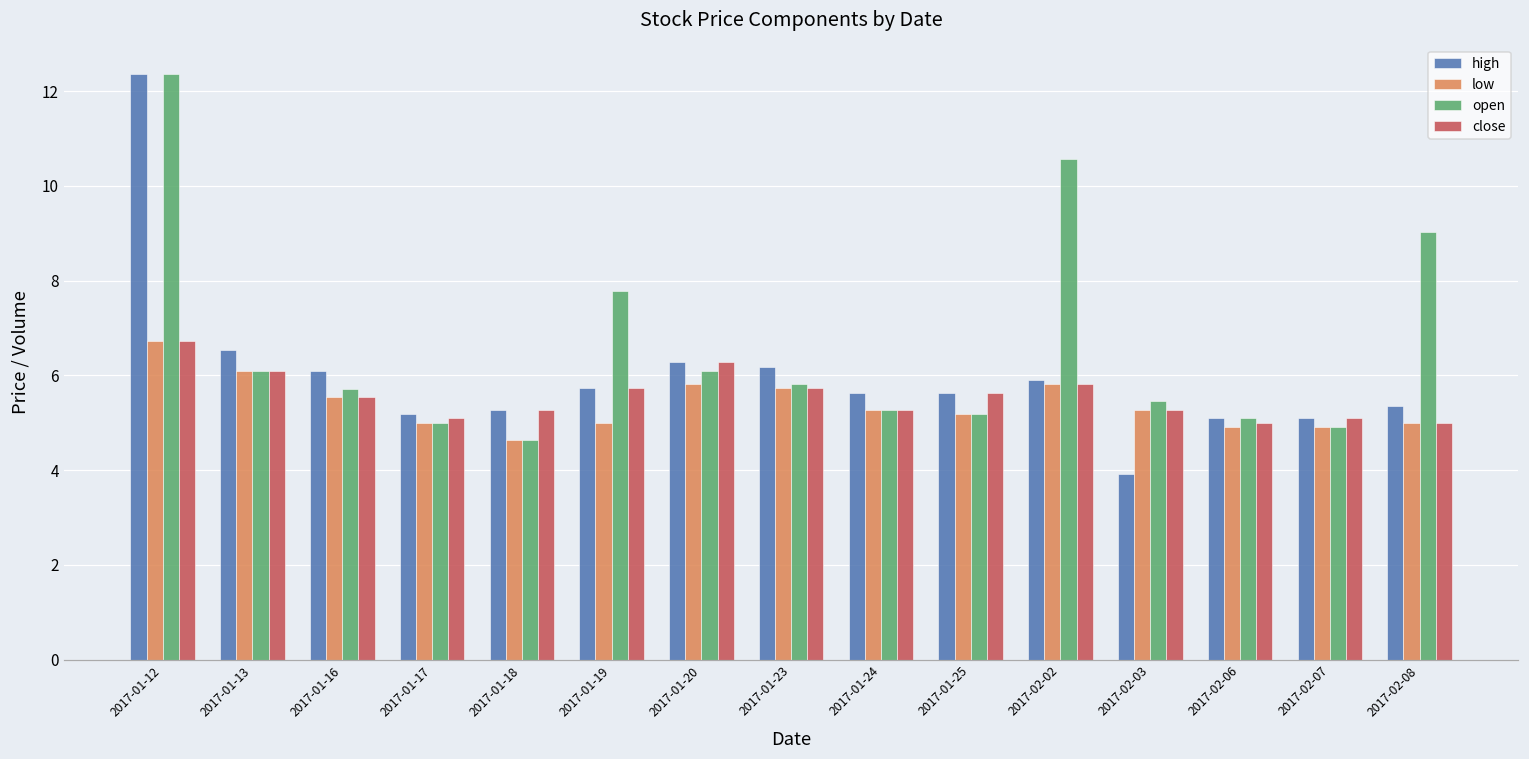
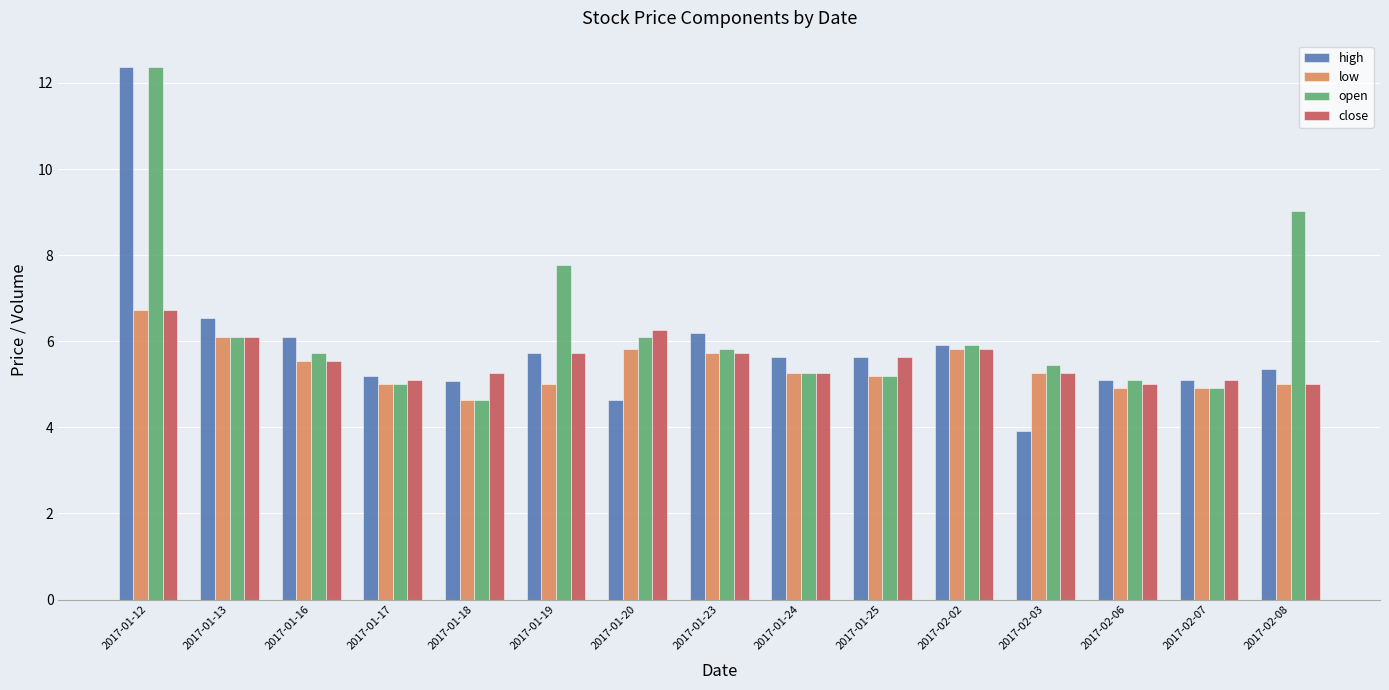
high, 2017-01-18: 5.3 -> 5.1
high, 2017-01-20: 6.3 -> 4.6
open, 2017-02-02: 10.6 -> 5.9
